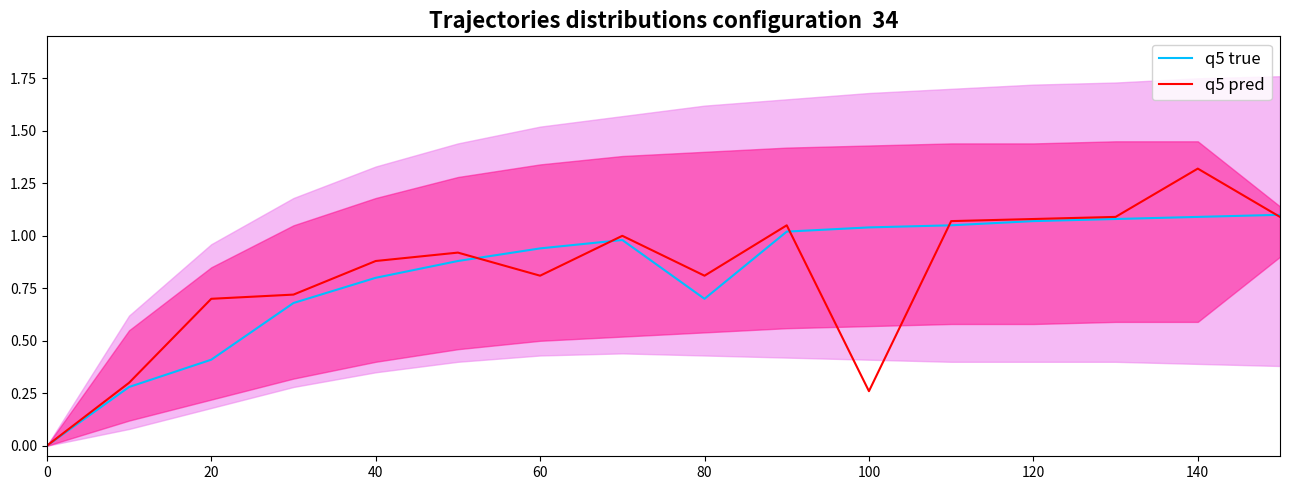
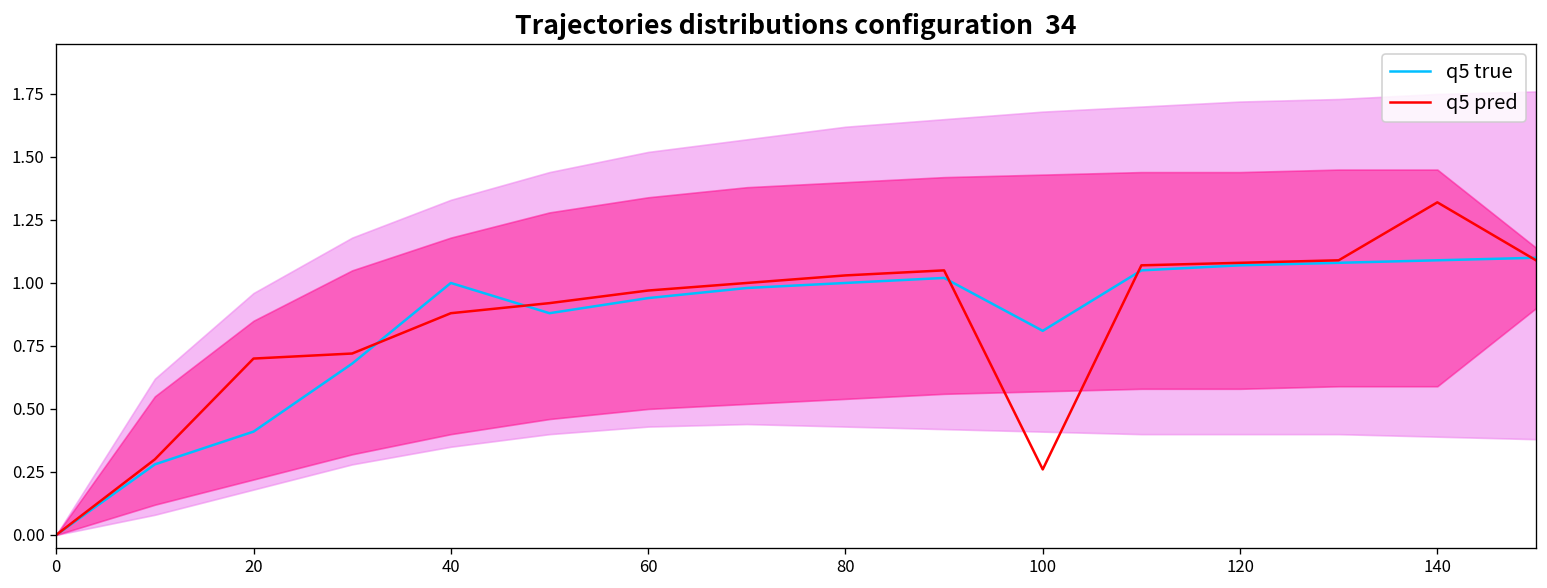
q5 true, 40: 0.8 -> 1.0
q5 pred, 60: 0.81 -> 0.97
q5 true, 80: 0.7 -> 1.0
q5 pred, 80: 0.81 -> 1.03
q5 true, 100: 1.04 -> 0.81
